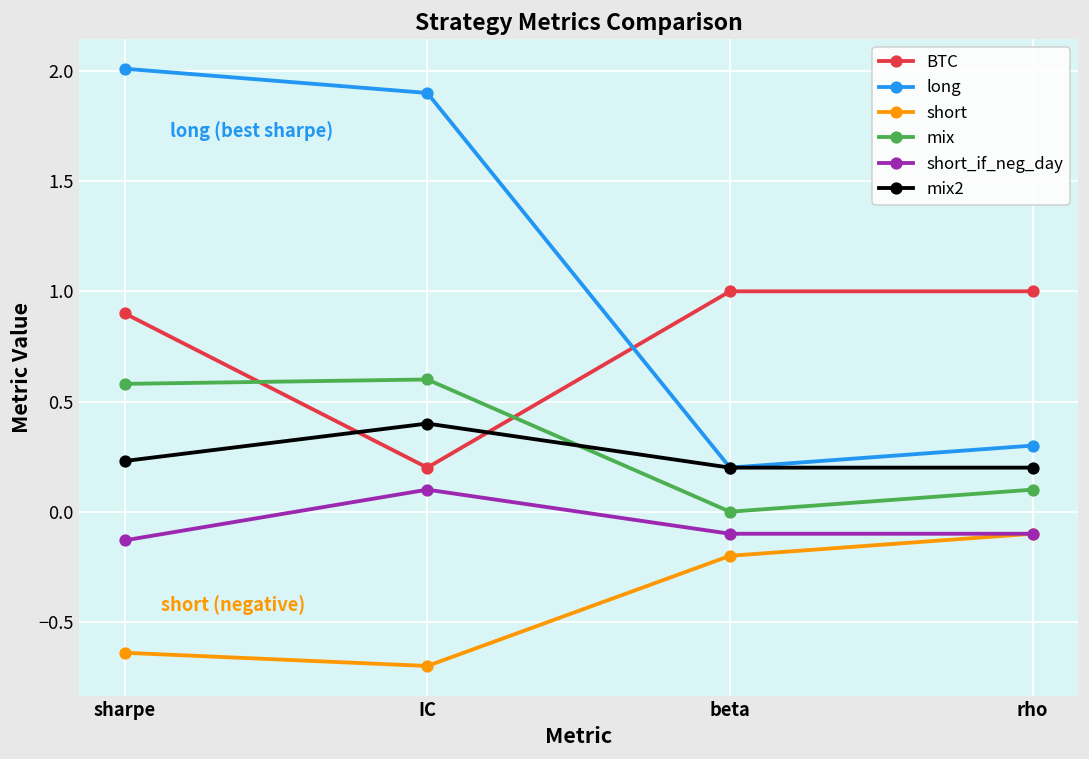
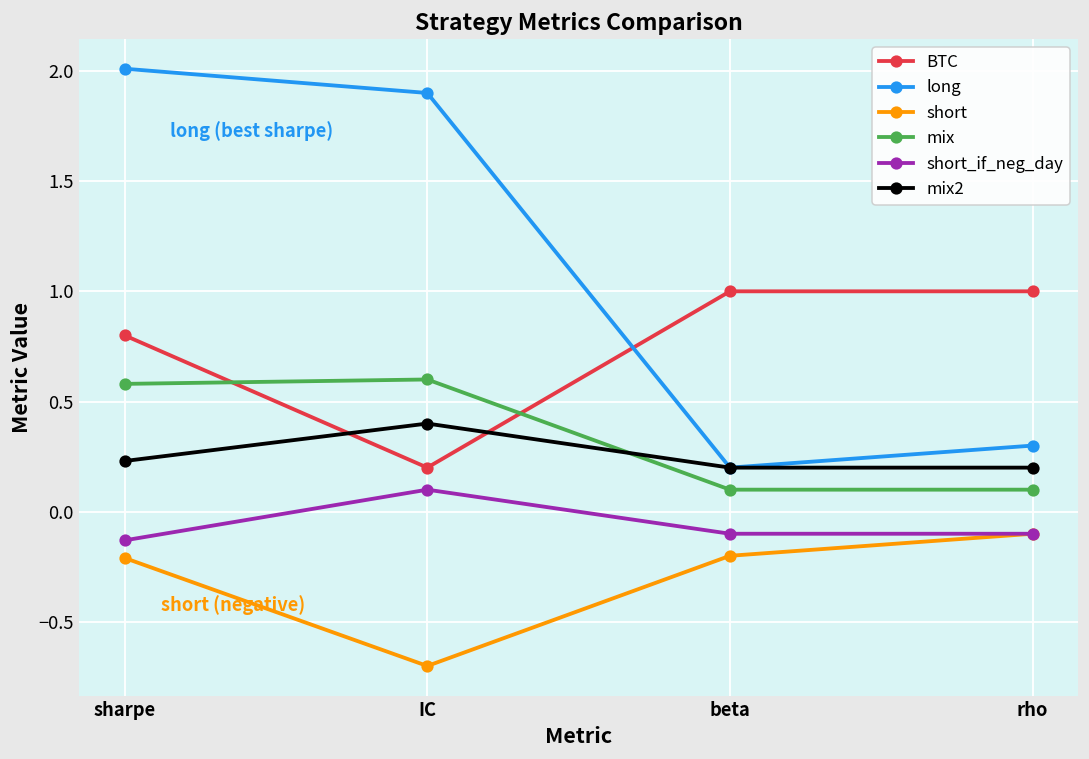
BTC, sharpe: 0.9 -> 0.8
short, sharpe: -0.64 -> -0.21
mix, beta: 0.0 -> 0.1
